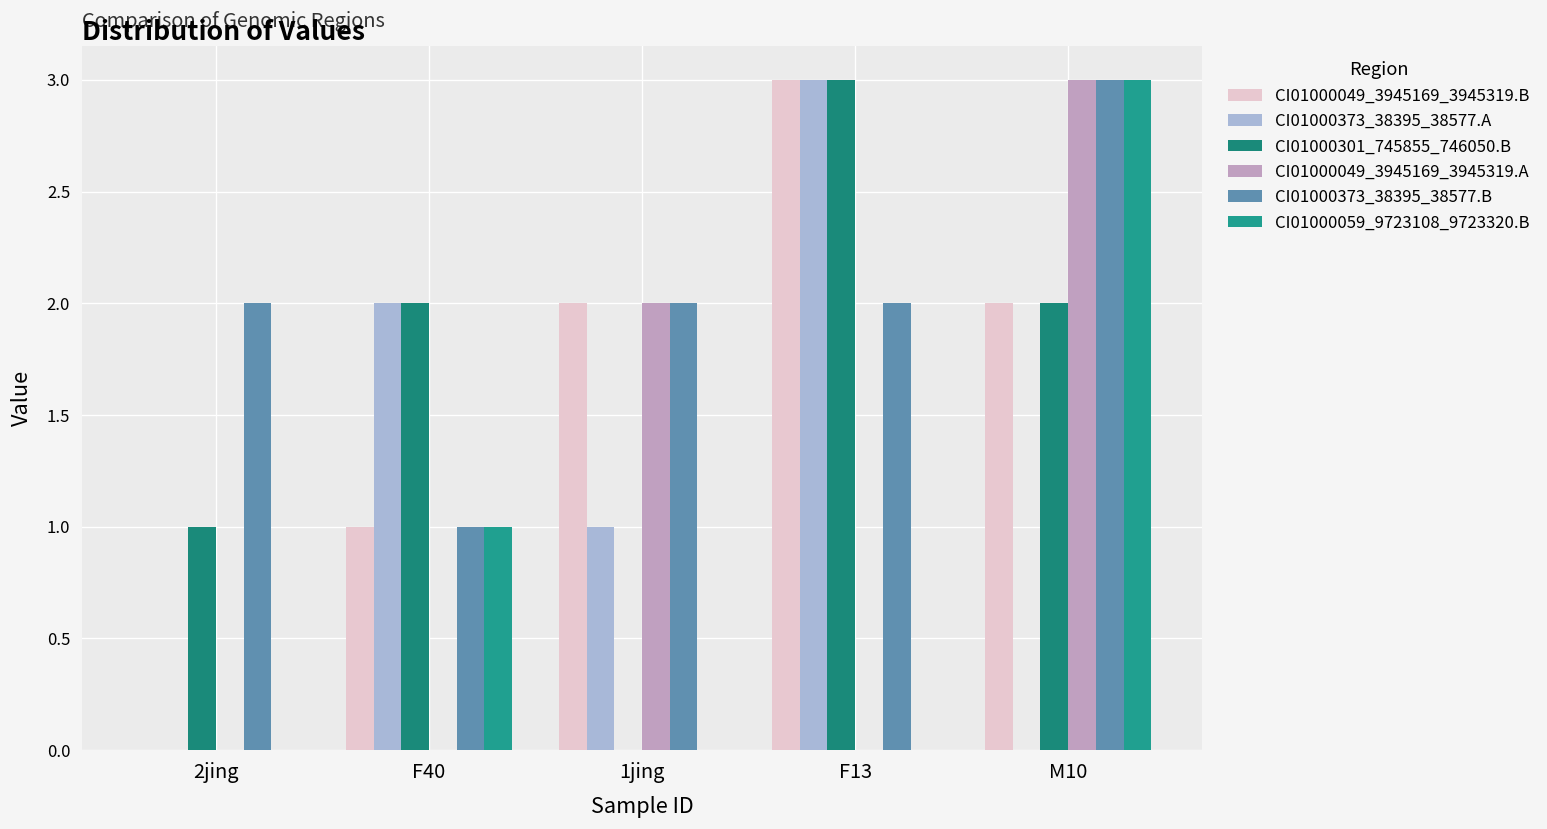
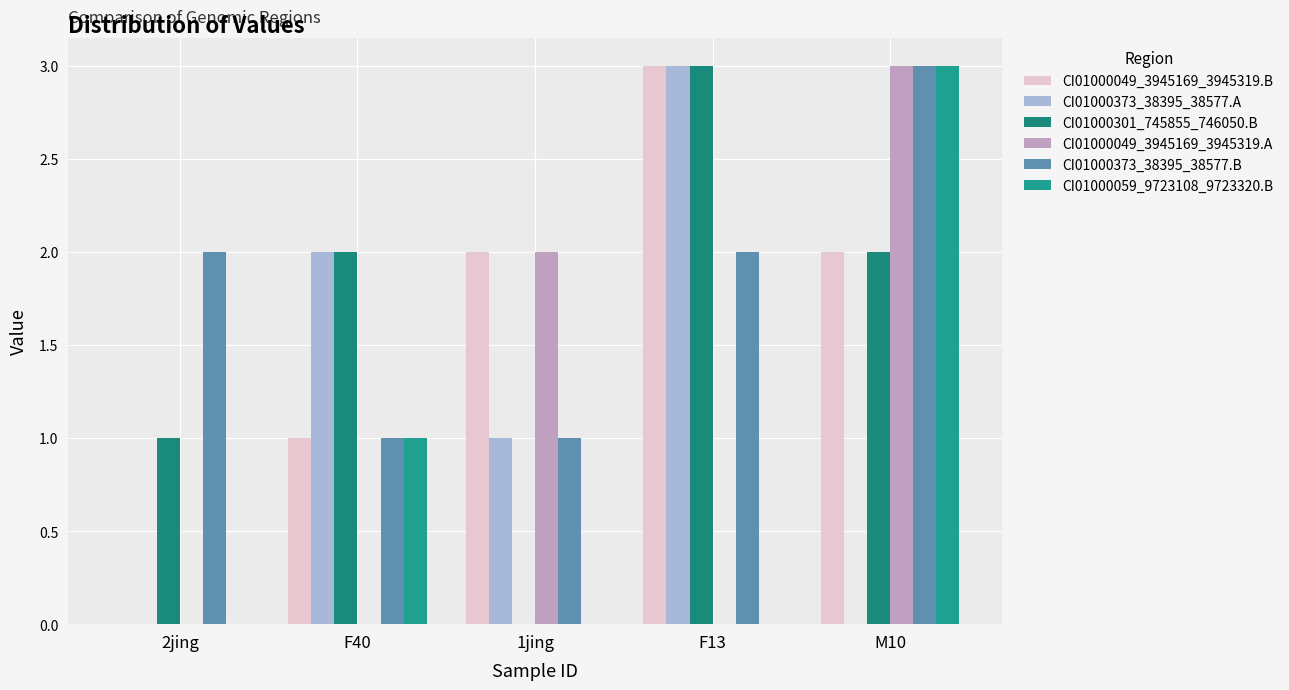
CI01000373_38395_38577.B, 1jing: 2 -> 1
